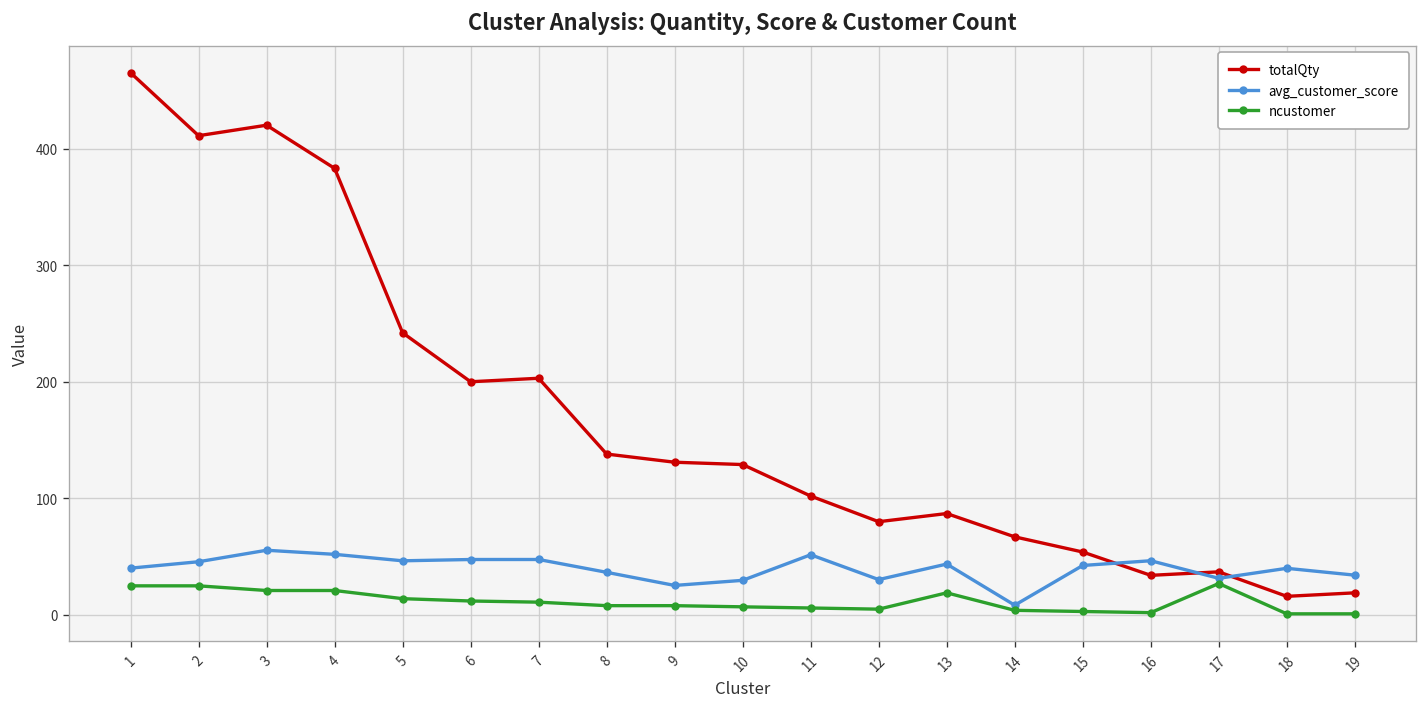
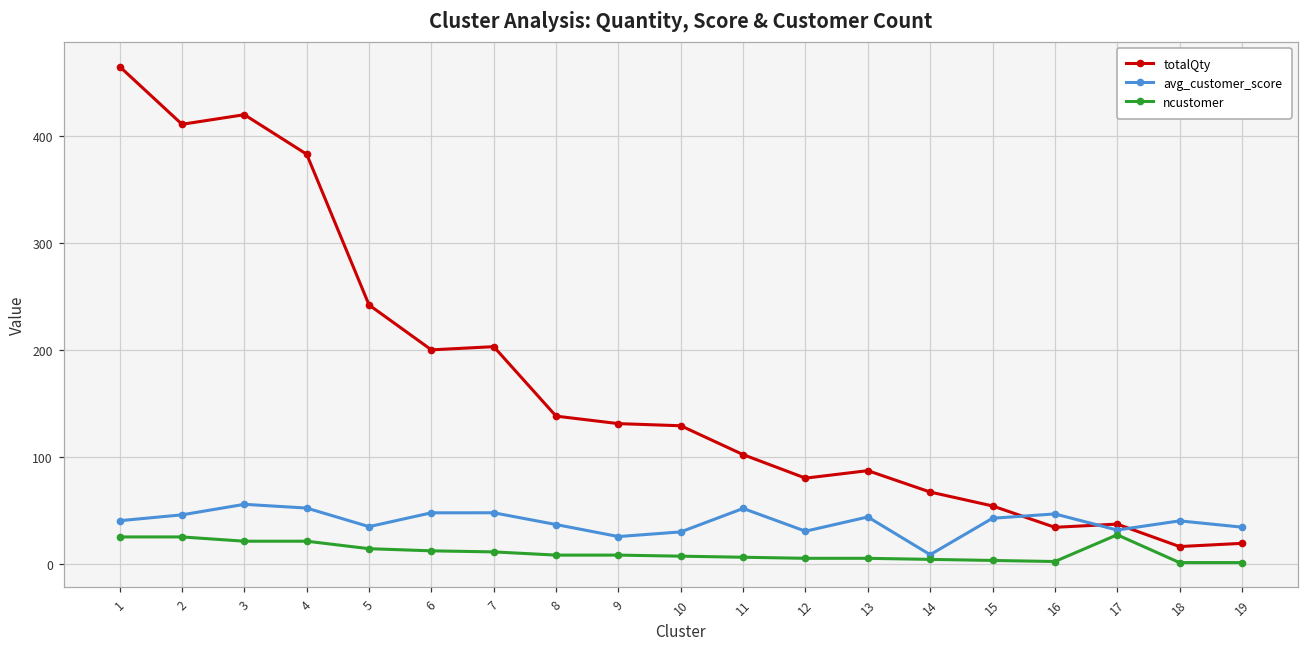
avg_customer_score, 5: 50 -> 30
ncustomer, 13: 20 -> 10
